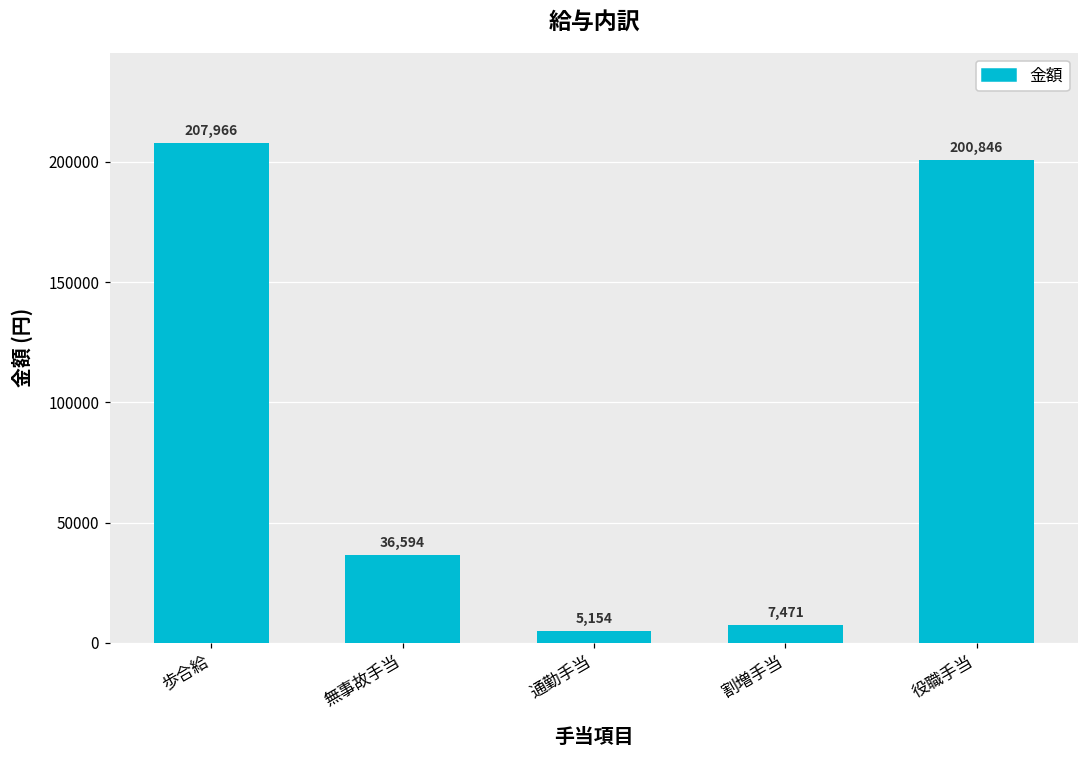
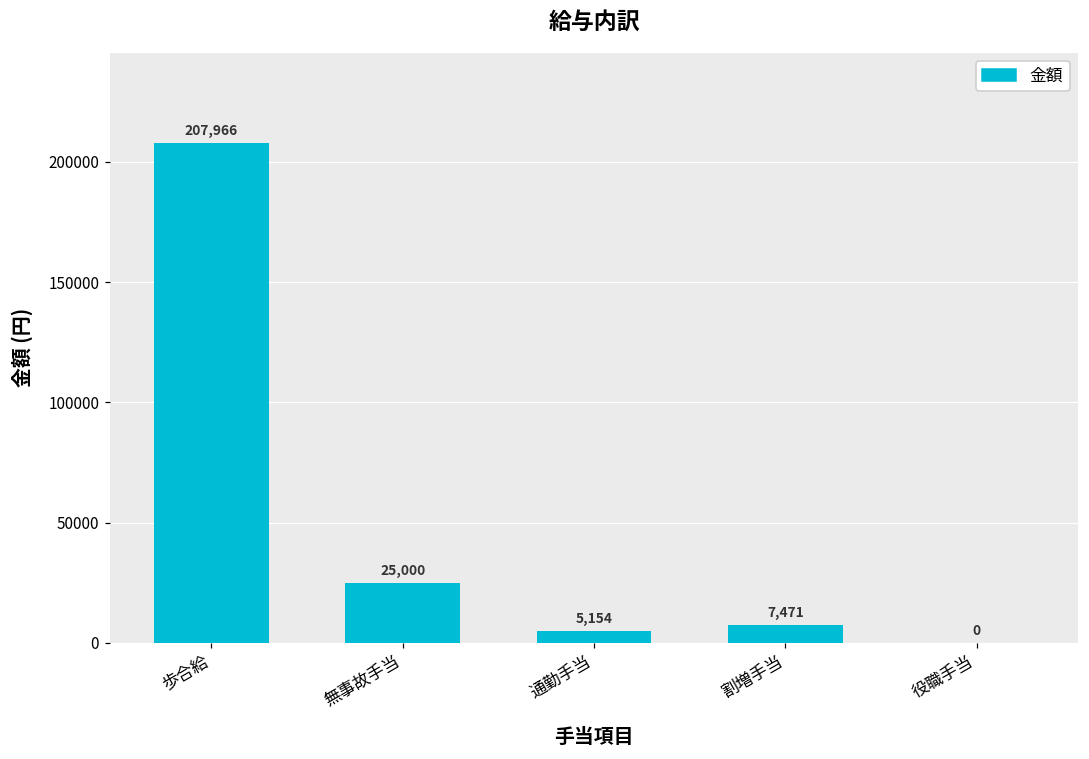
無事故手当: 36,594 -> 25,000
役職手当: 200,846 -> 0
